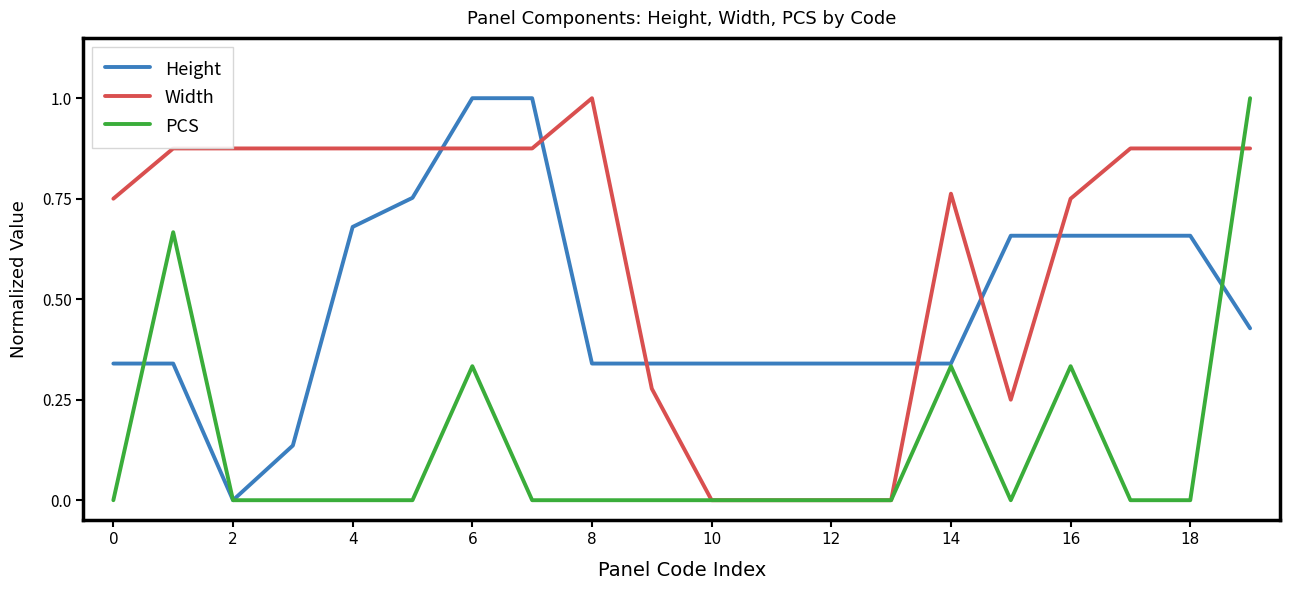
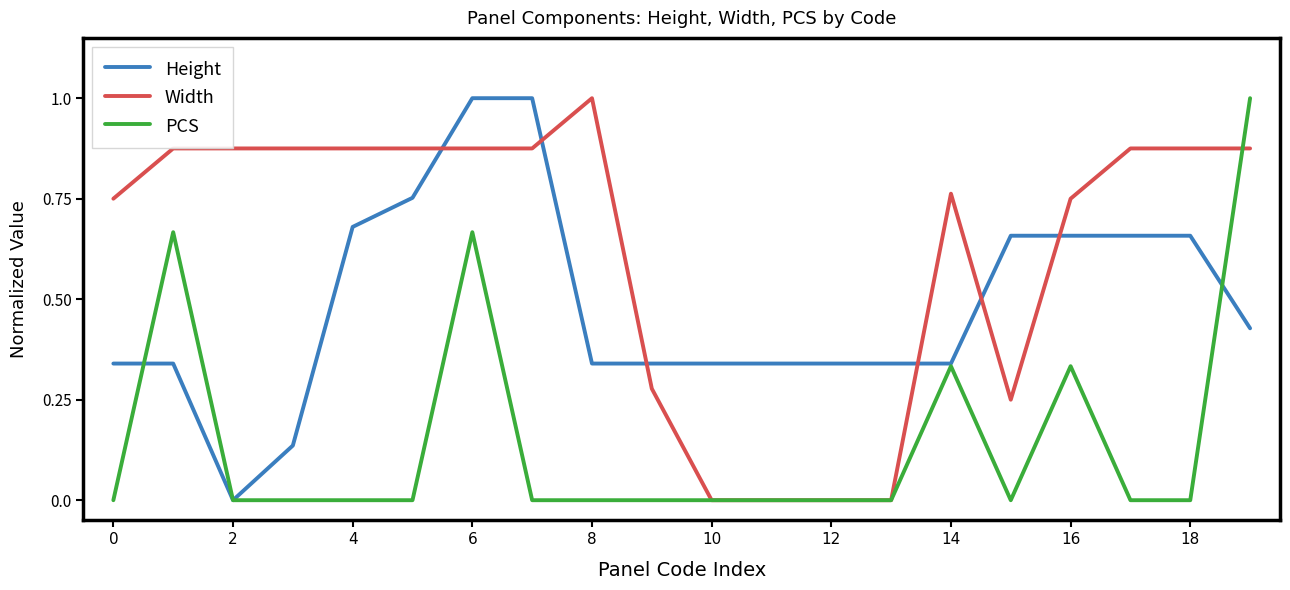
PCS, 6: 0.33 -> 0.67
